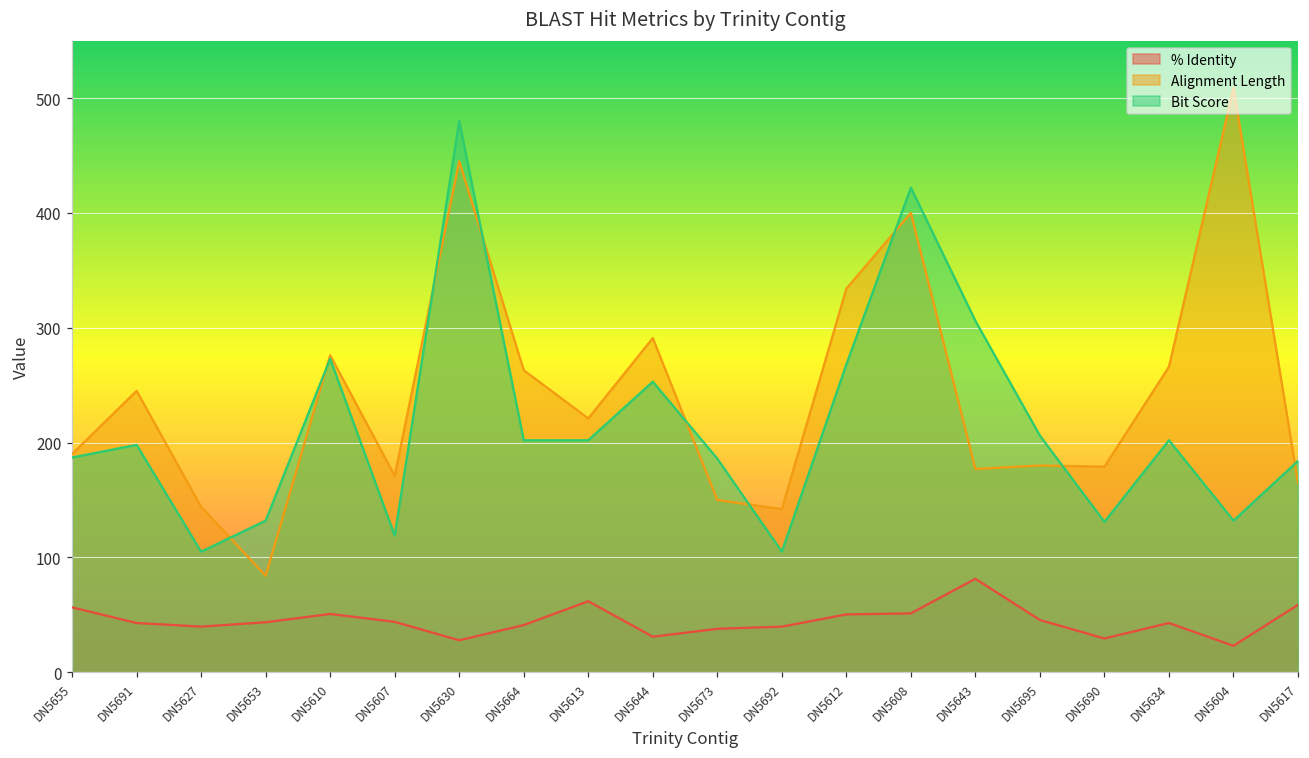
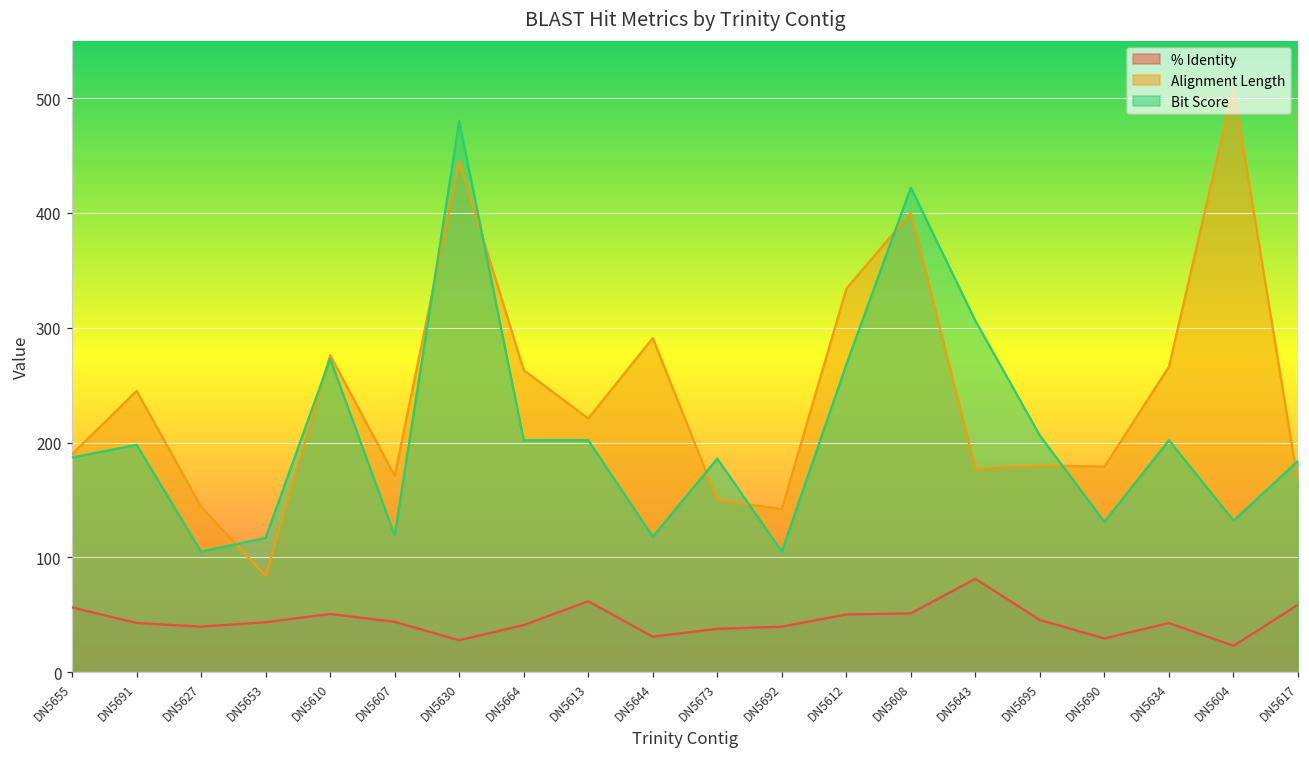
Bit Score, DN5653: 132 -> 117
Bit Score, DN5644: 253 -> 118
